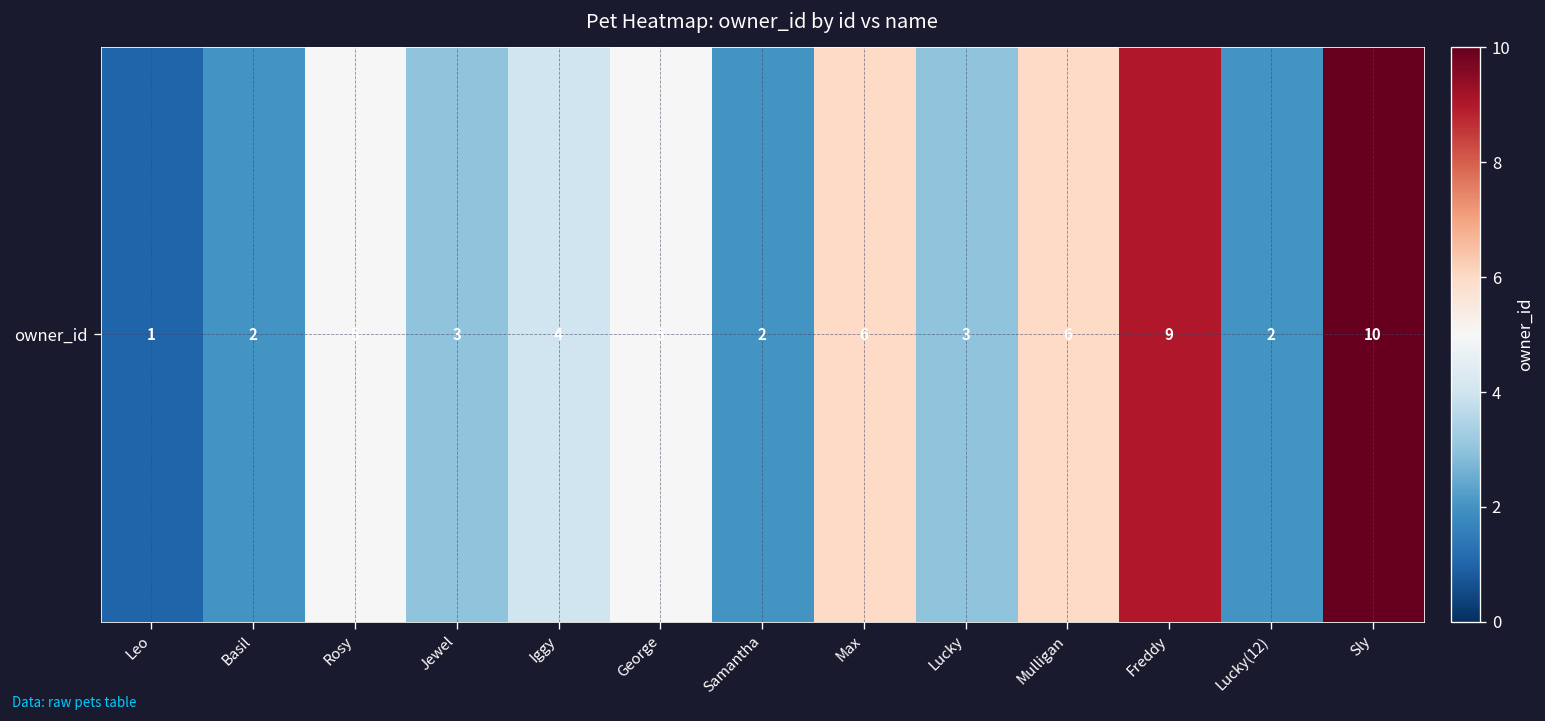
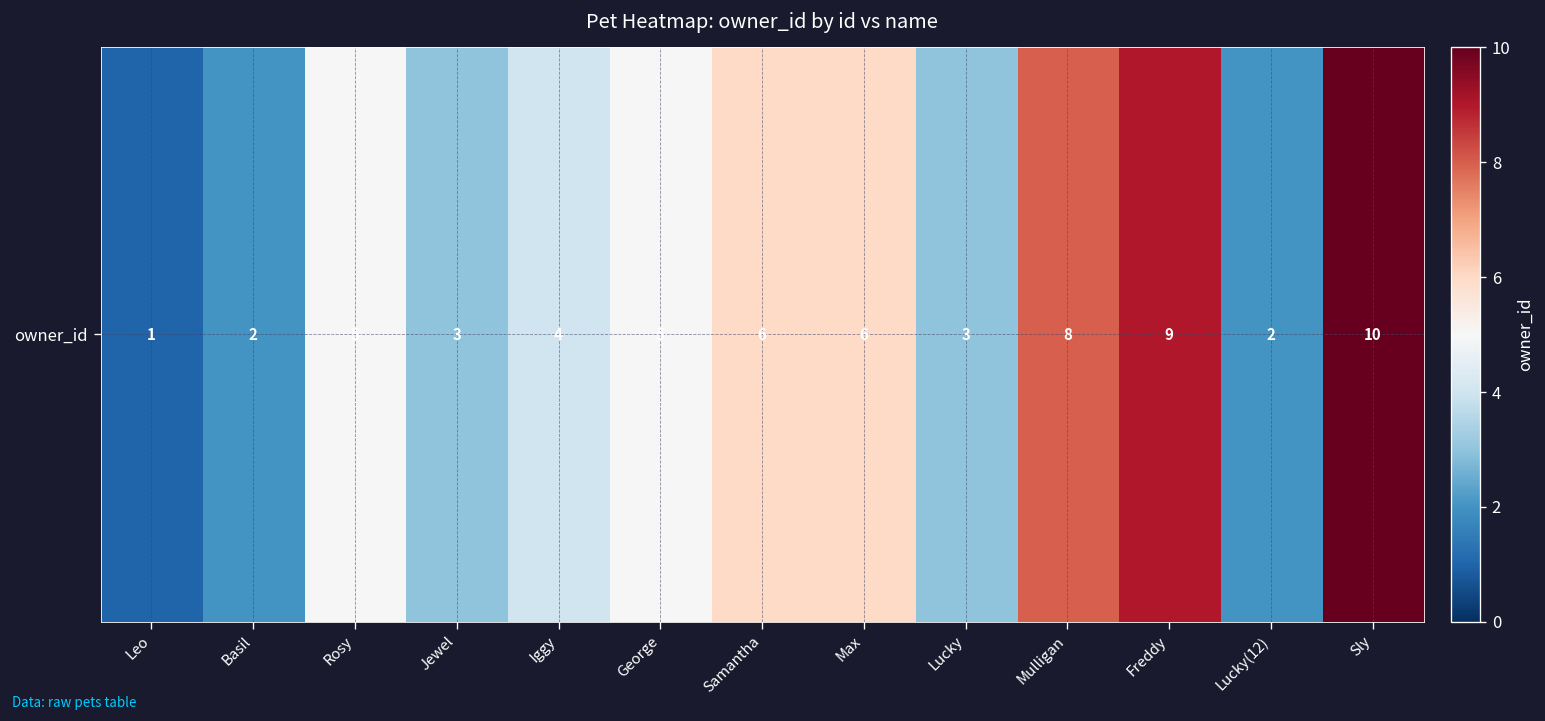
owner_id, Samantha: 2 -> 6
owner_id, Mulligan: 6 -> 8
